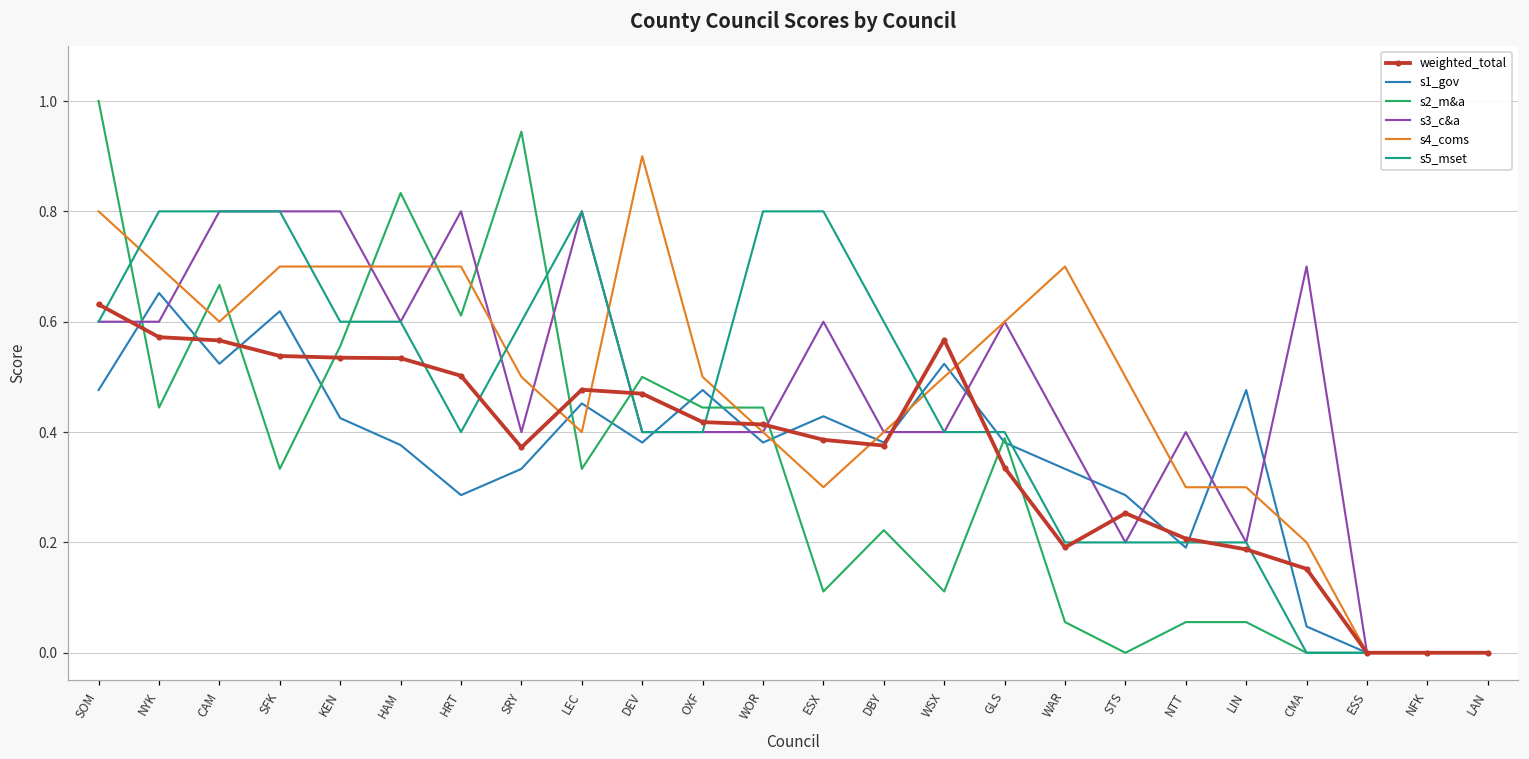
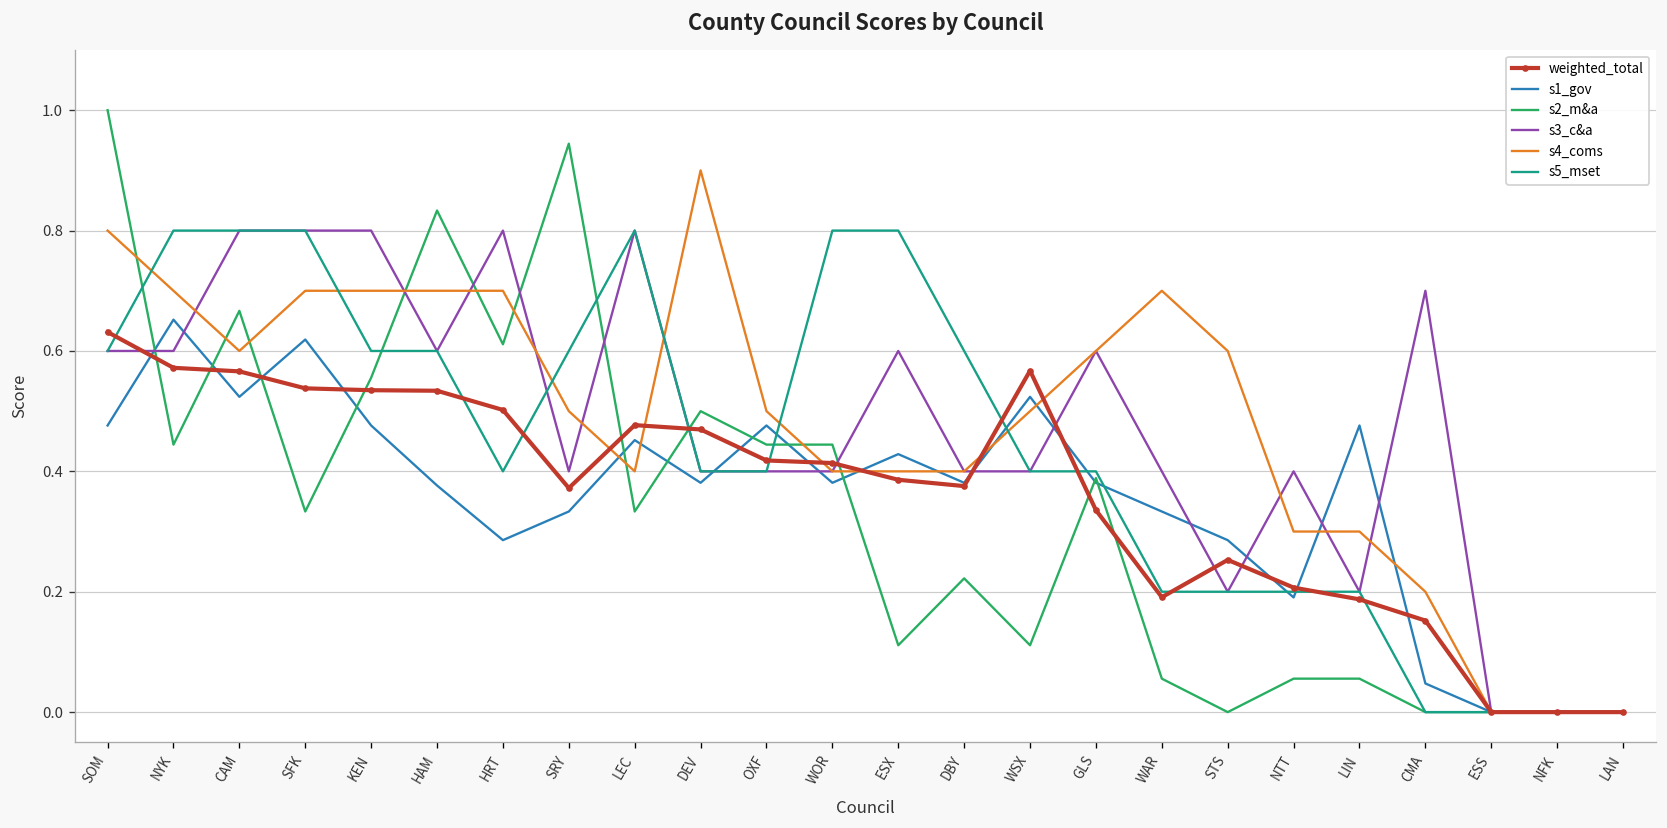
s1_gov, KEN: 0.43 -> 0.48
s4_coms, ESX: 0.3 -> 0.4
s4_coms, STS: 0.5 -> 0.6
